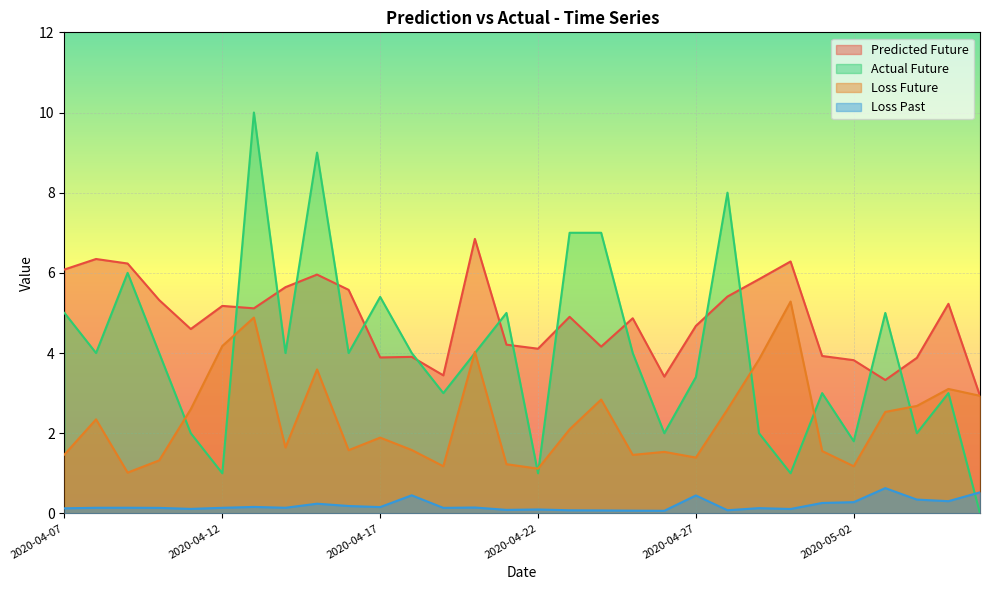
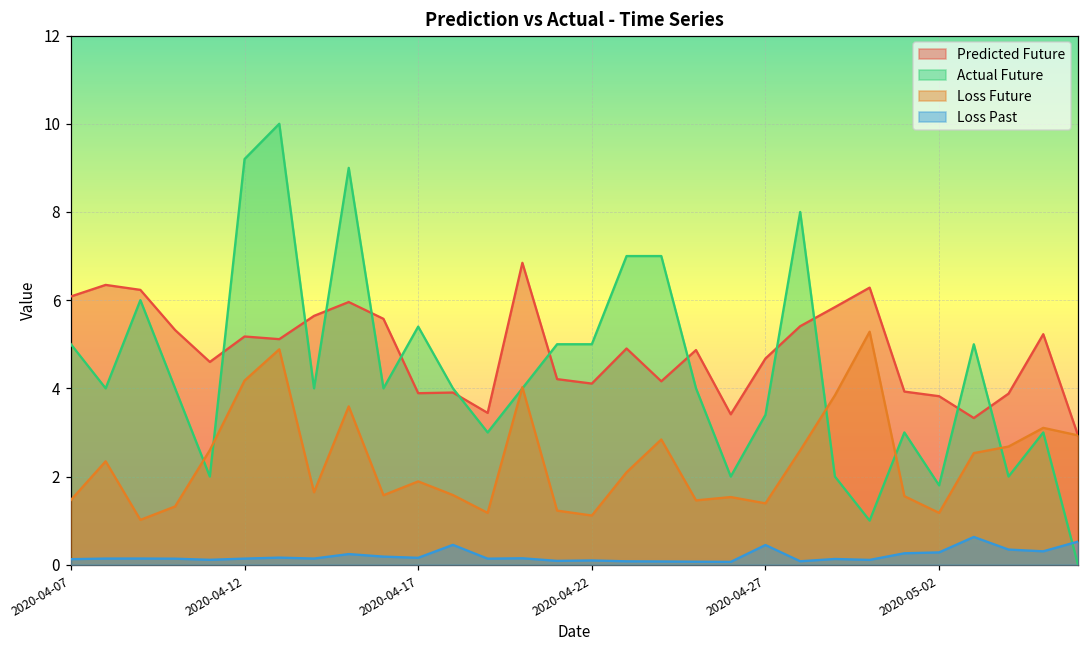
Actual Future, 2020-04-12: 1.0 -> 9.2
Actual Future, 2020-04-22: 1 -> 5
